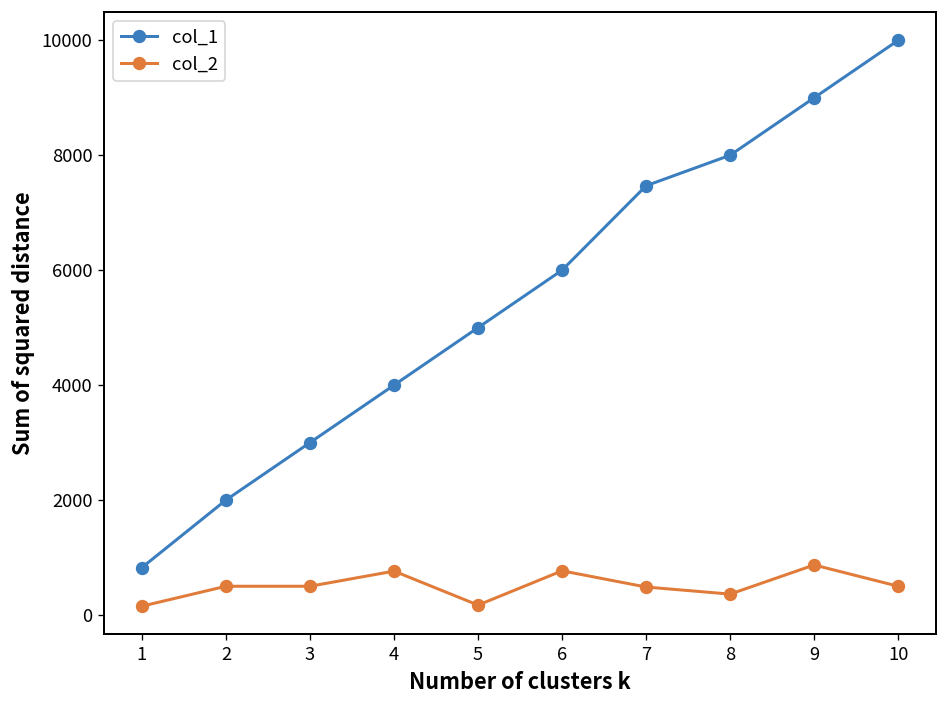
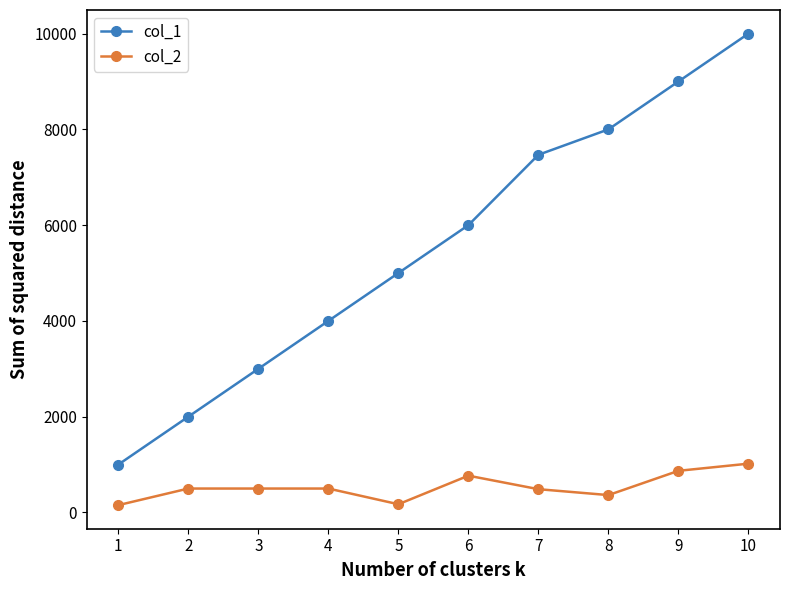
col_1, 1: 800 -> 1000
col_2, 4: 800 -> 500
col_2, 10: 500 -> 1000
